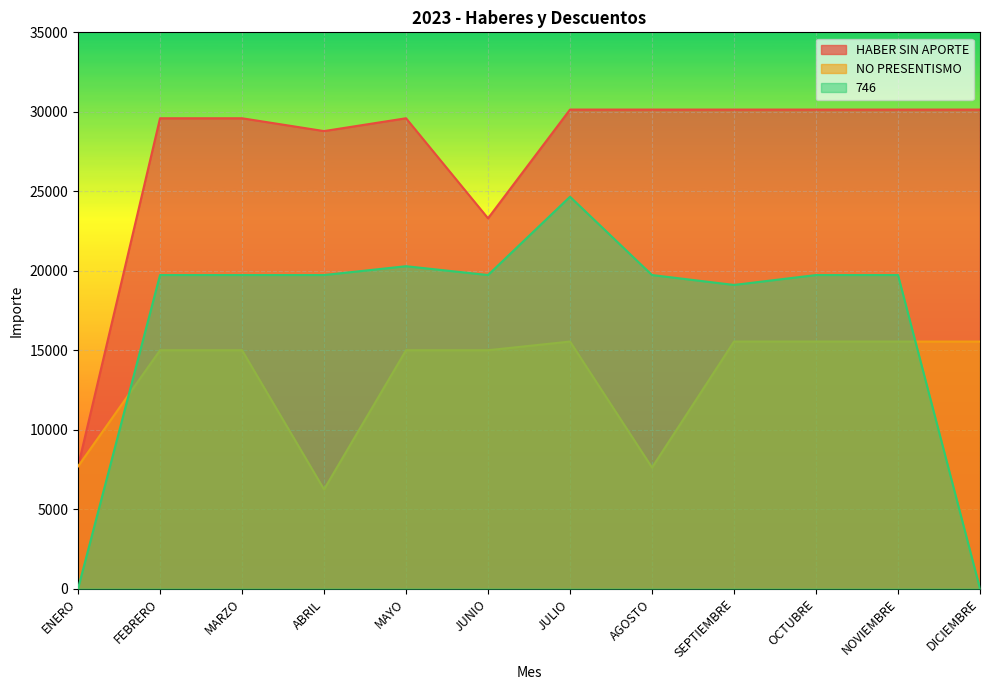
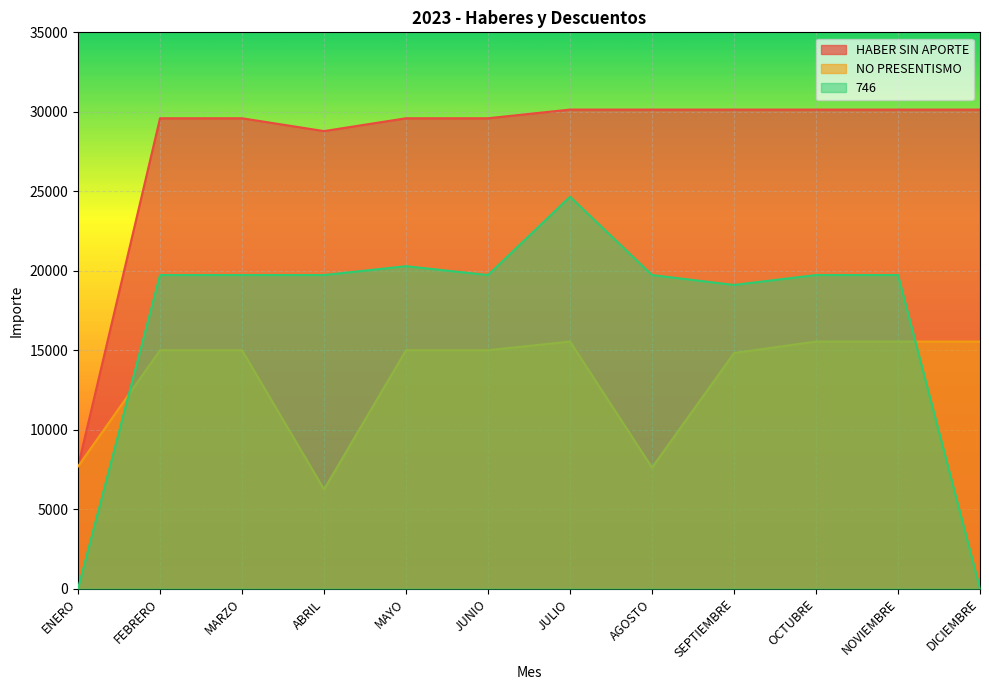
HABER SIN APORTE, JUNIO: 23300 -> 29600
NO PRESENTISMO, SEPTIEMBRE: 15500 -> 14800
